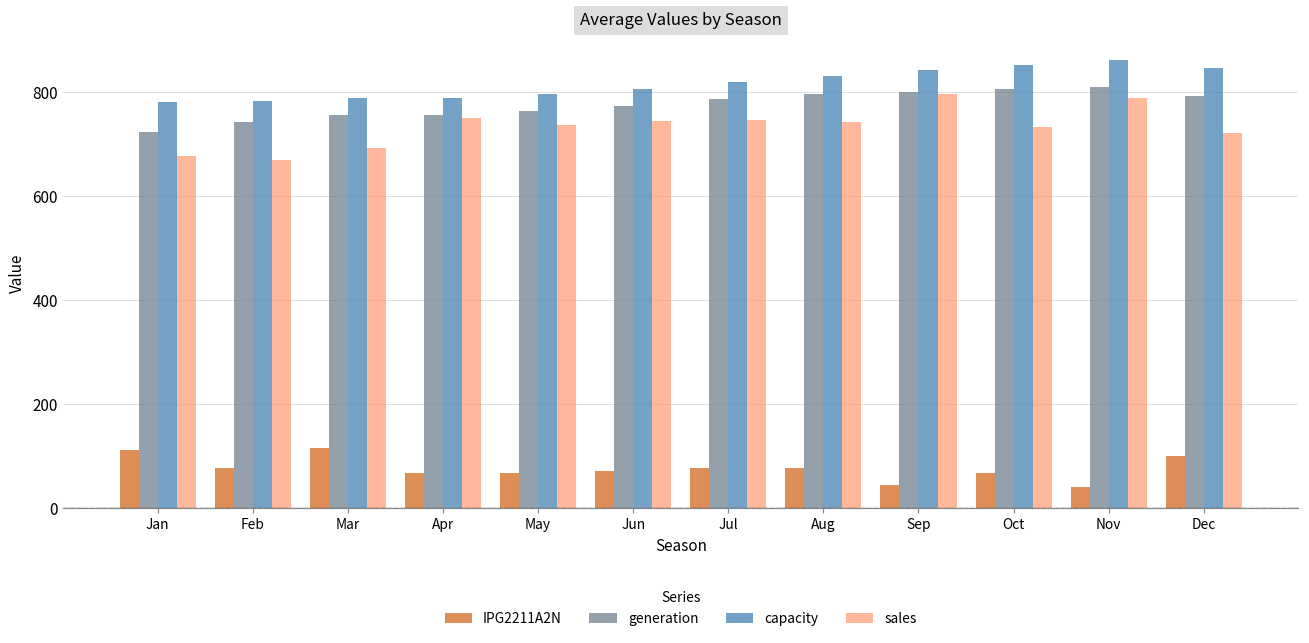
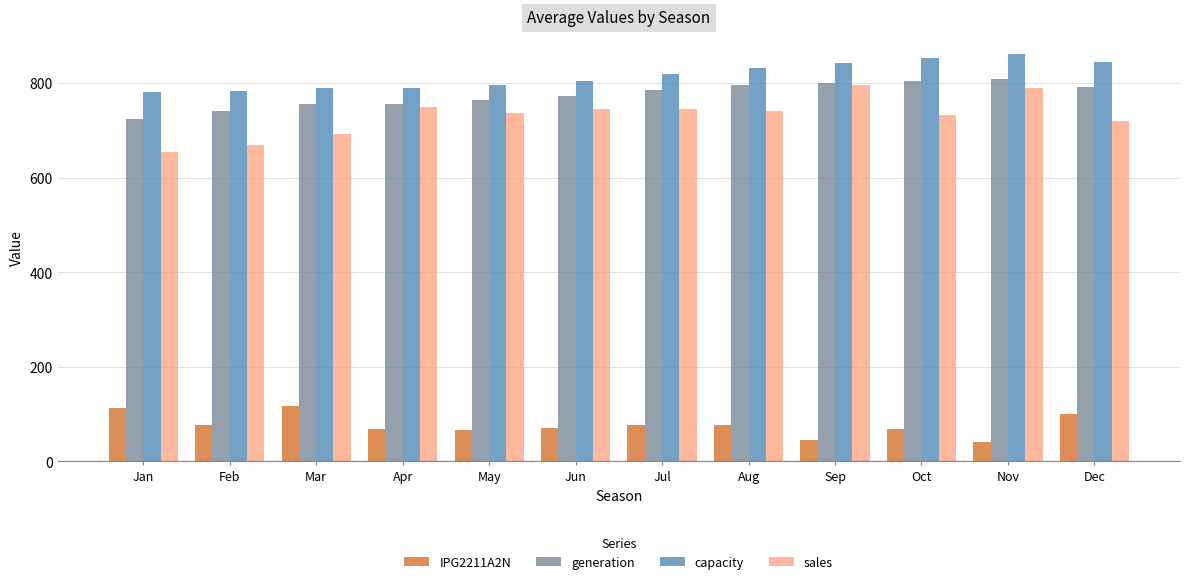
sales, Jan: 680 -> 650
